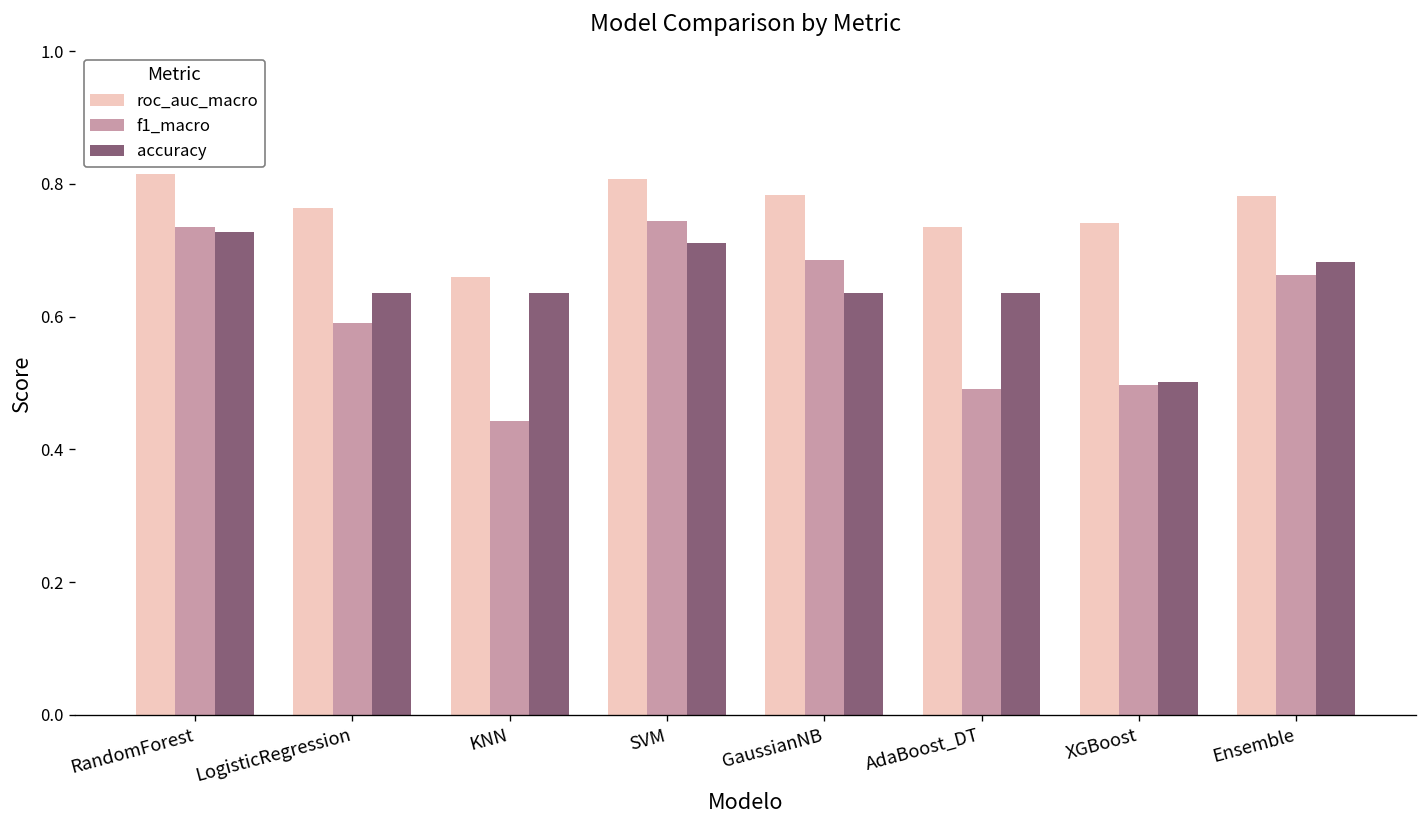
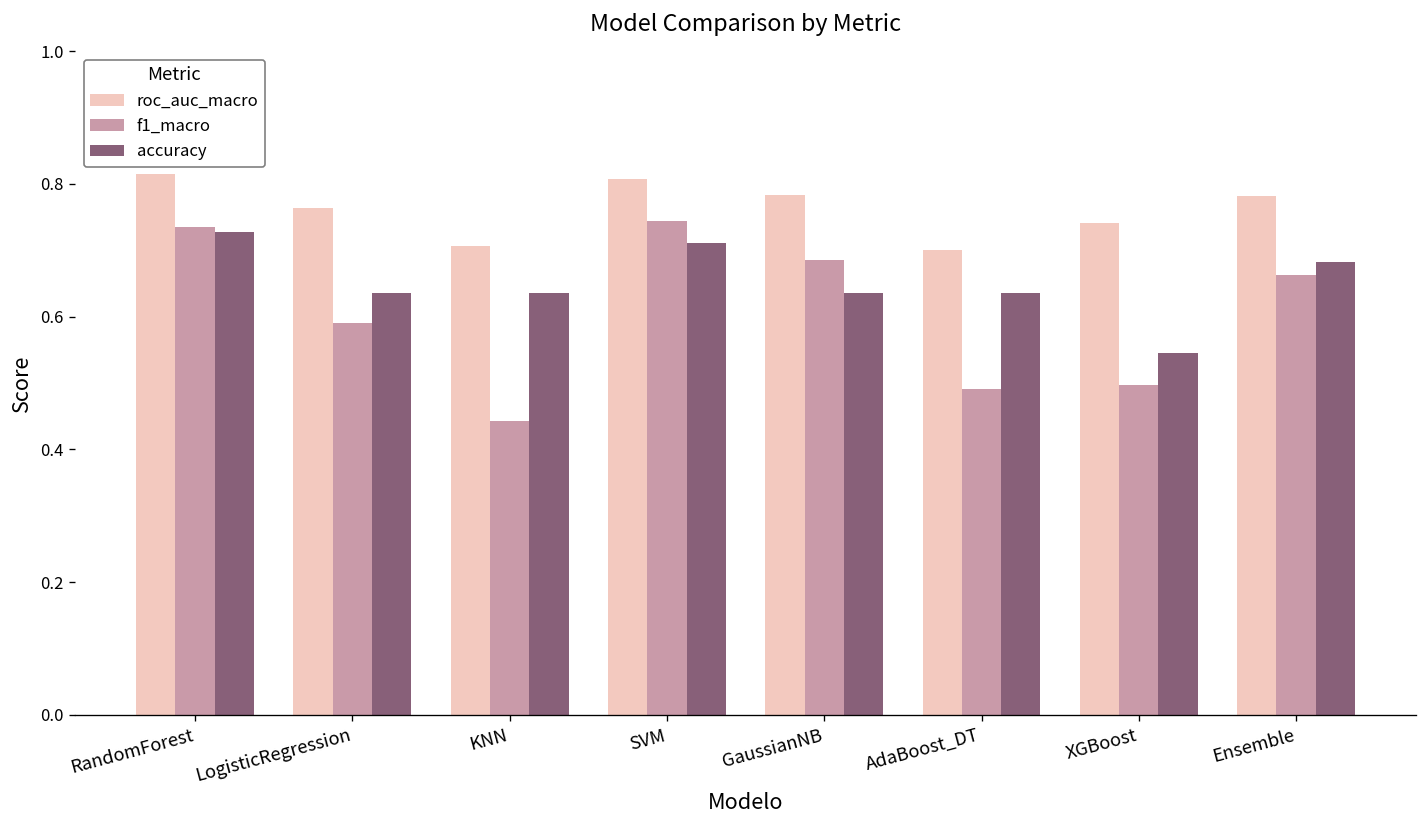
roc_auc_macro, KNN: 0.66 -> 0.71
roc_auc_macro, AdaBoost_DT: 0.74 -> 0.70
accuracy, XGBoost: 0.50 -> 0.55
